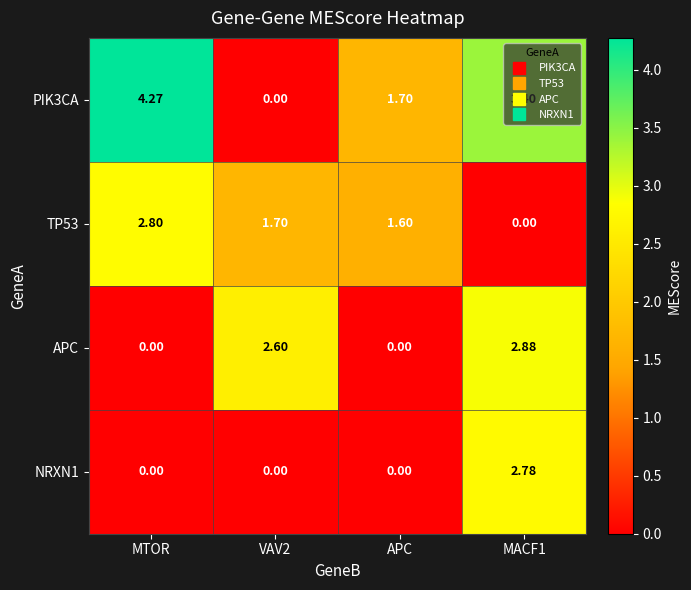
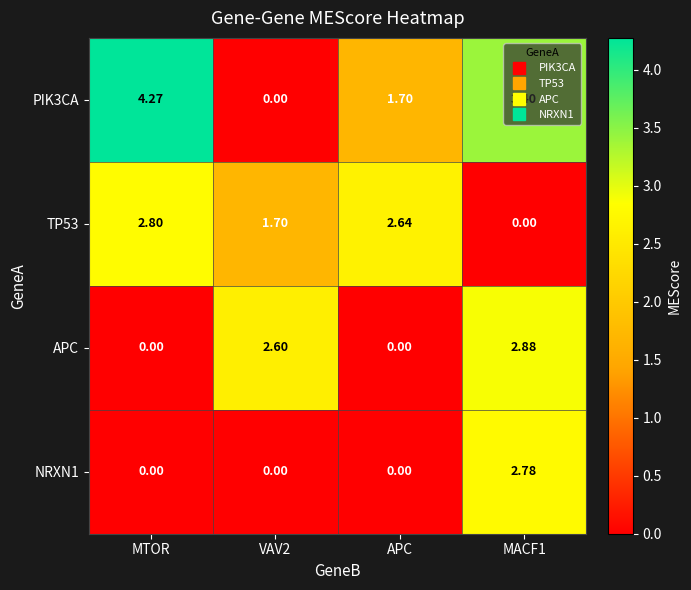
TP53, APC: 1.60 -> 2.64
